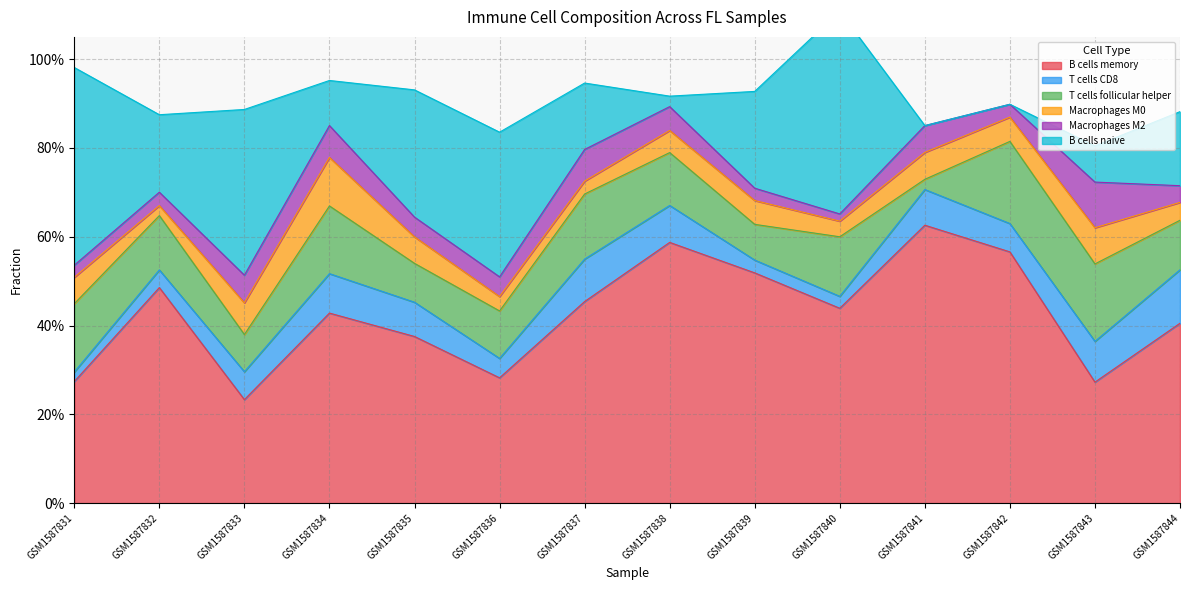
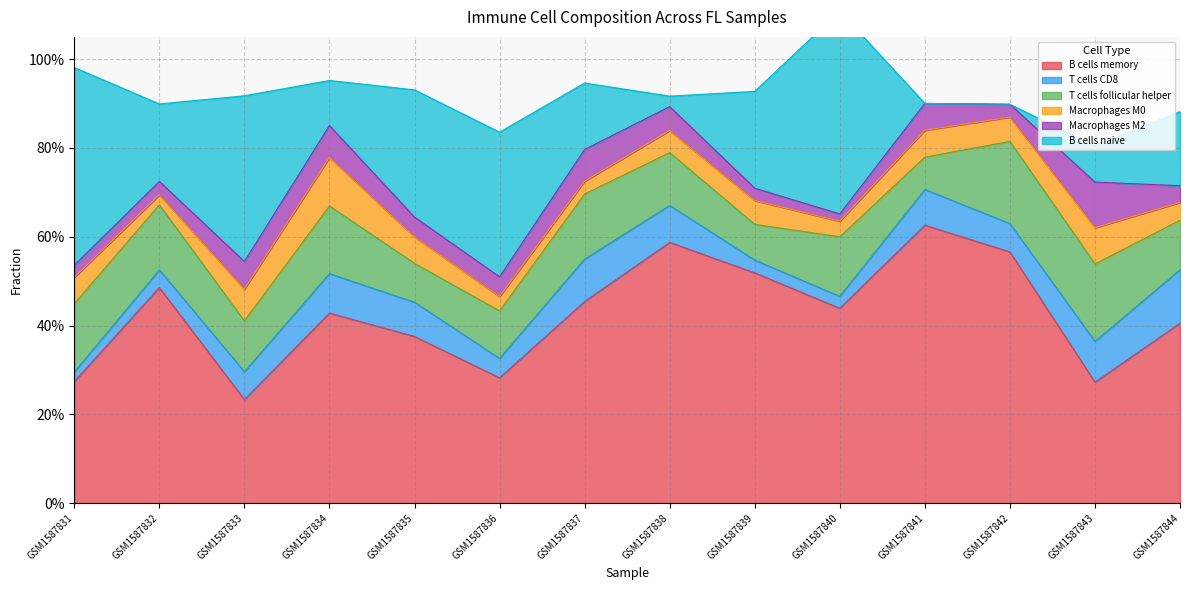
T cells follicular helper, GSM1587832: 12% -> 15%
T cells follicular helper, GSM1587833: 8% -> 11%
T cells follicular helper, GSM1587841: 2% -> 7%
